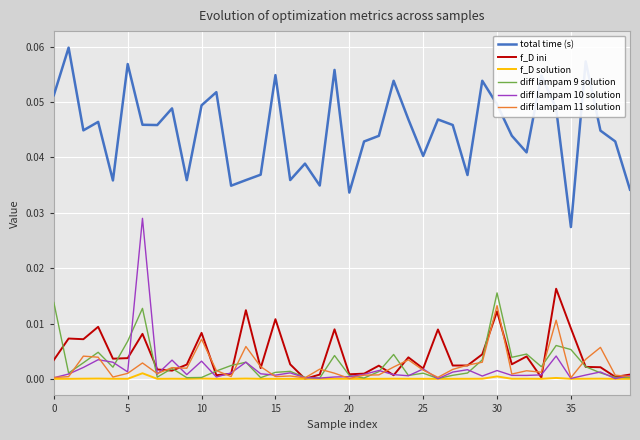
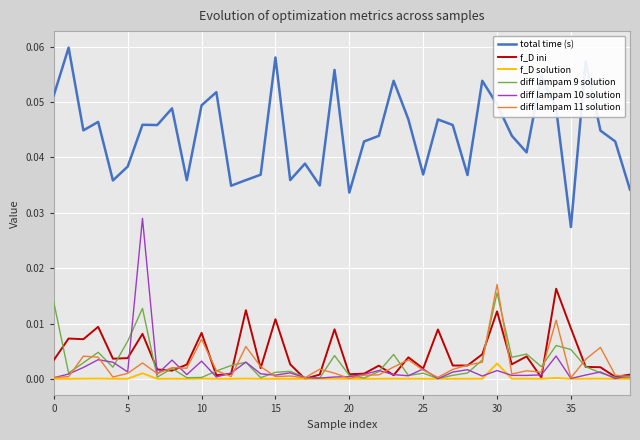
total time (s), 5: 0.057 -> 0.038
total time (s), 15: 0.055 -> 0.058
total time (s), 25: 0.040 -> 0.037
f_D solution, 30: 0.000 -> 0.003
diff lampam 11 solution, 30: 0.013 -> 0.017
